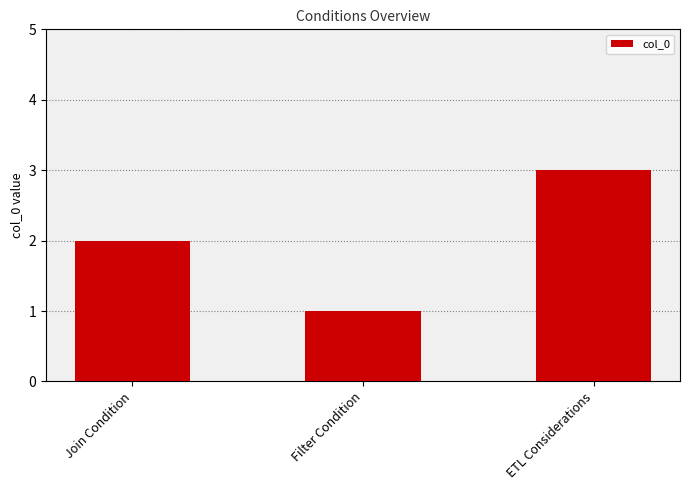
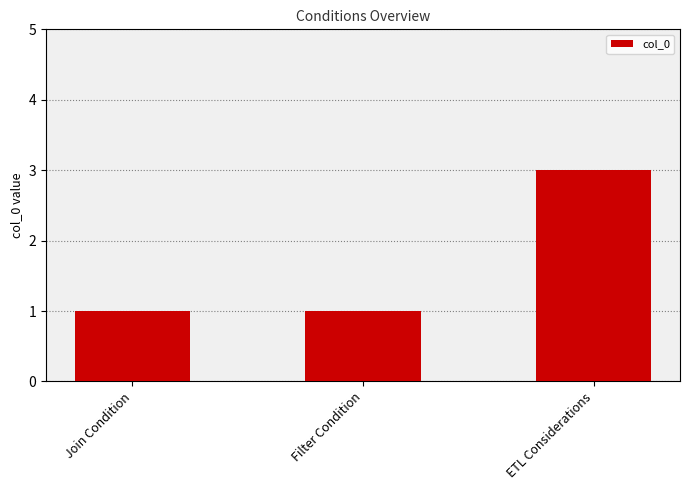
Join Condition: 2 -> 1
